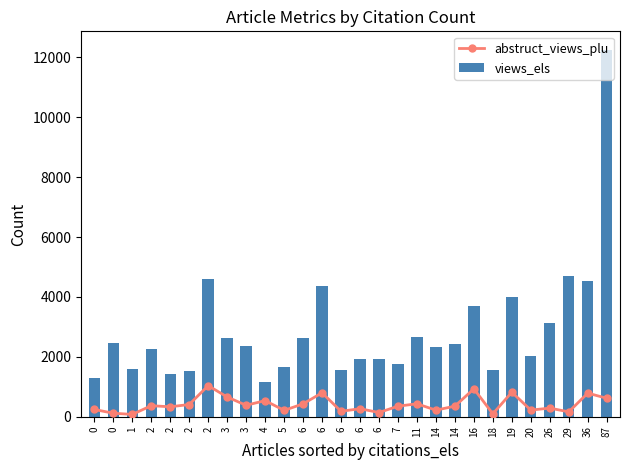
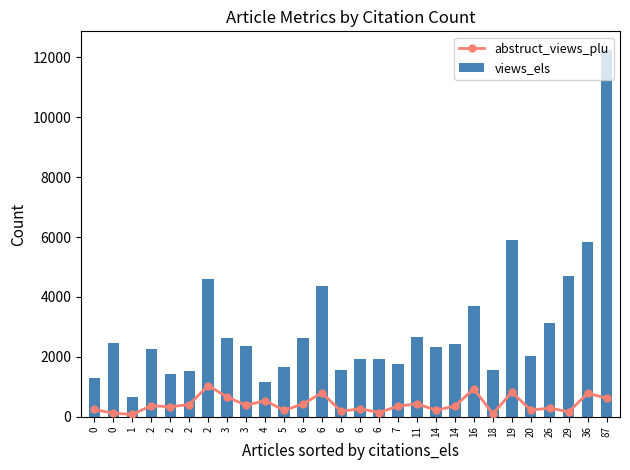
views_els, 1: 1600 -> 700
views_els, 19: 4000 -> 5900
views_els, 36: 4500 -> 5900
